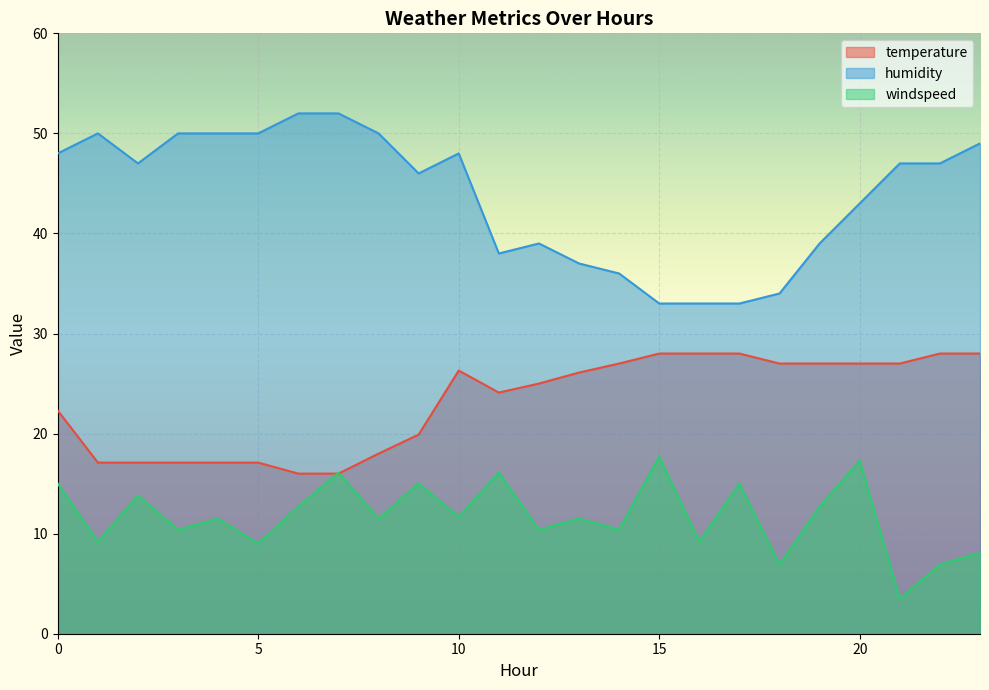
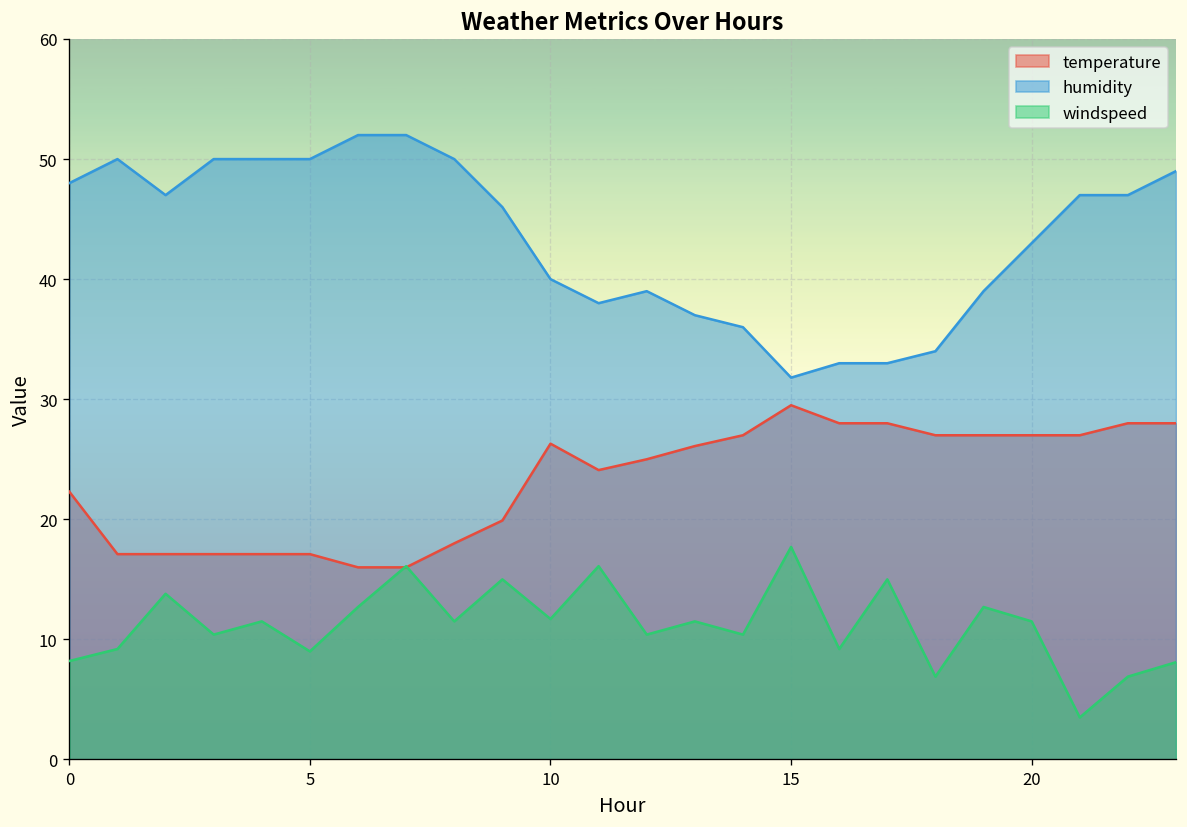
windspeed, 0: 15.0 -> 8.2
humidity, 10: 48 -> 40
temperature, 15: 28.0 -> 29.5
humidity, 15: 33.0 -> 31.8
windspeed, 20: 17.3 -> 11.5
